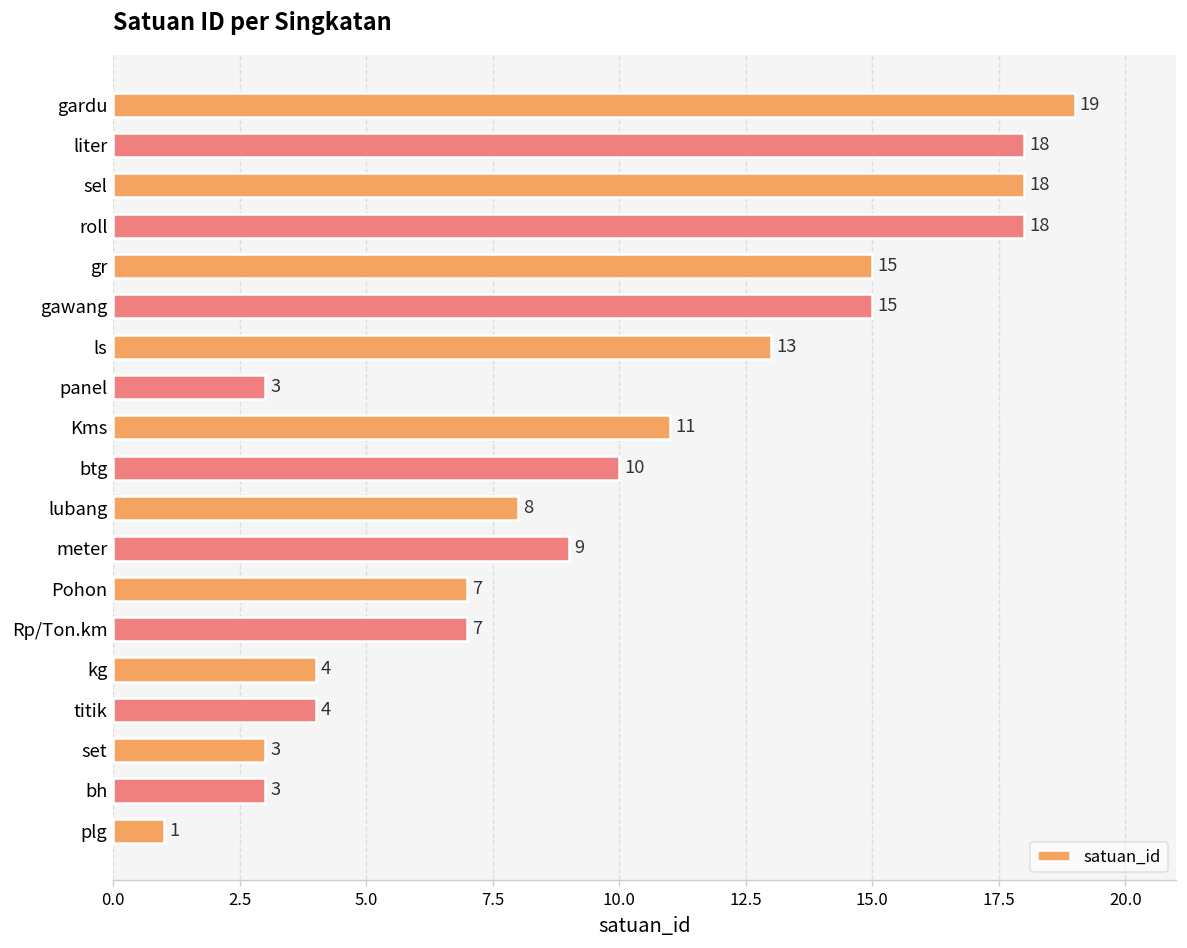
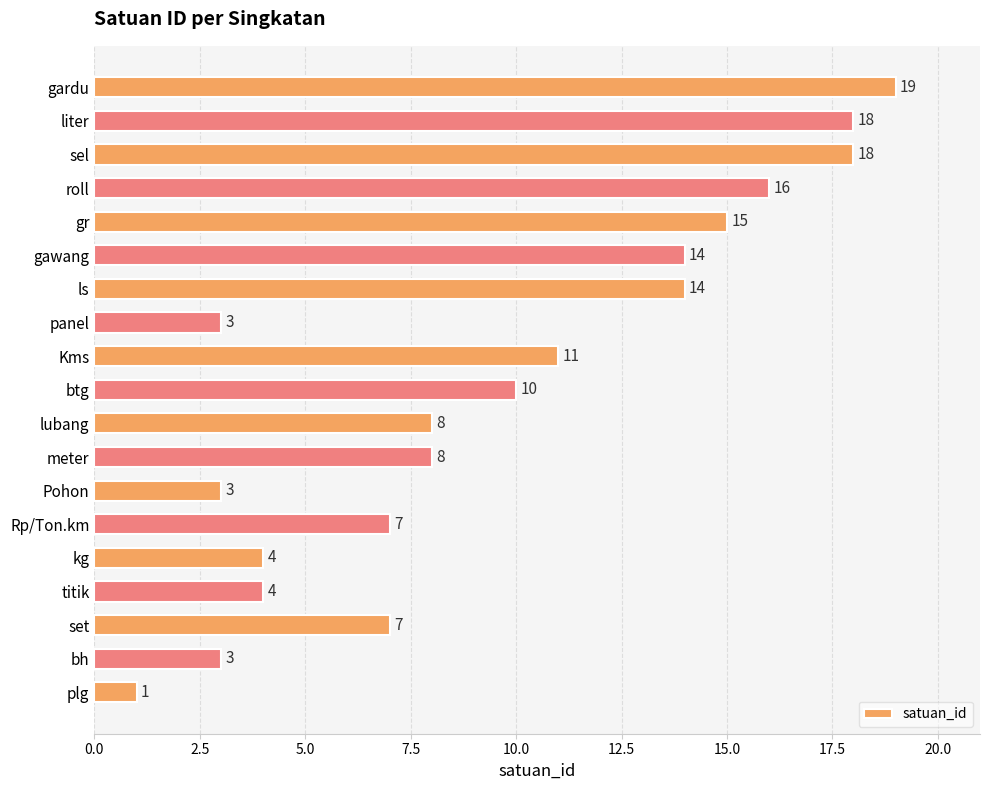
roll: 18 -> 16
gawang: 15 -> 14
ls: 13 -> 14
meter: 9 -> 8
Pohon: 7 -> 3
set: 3 -> 7
